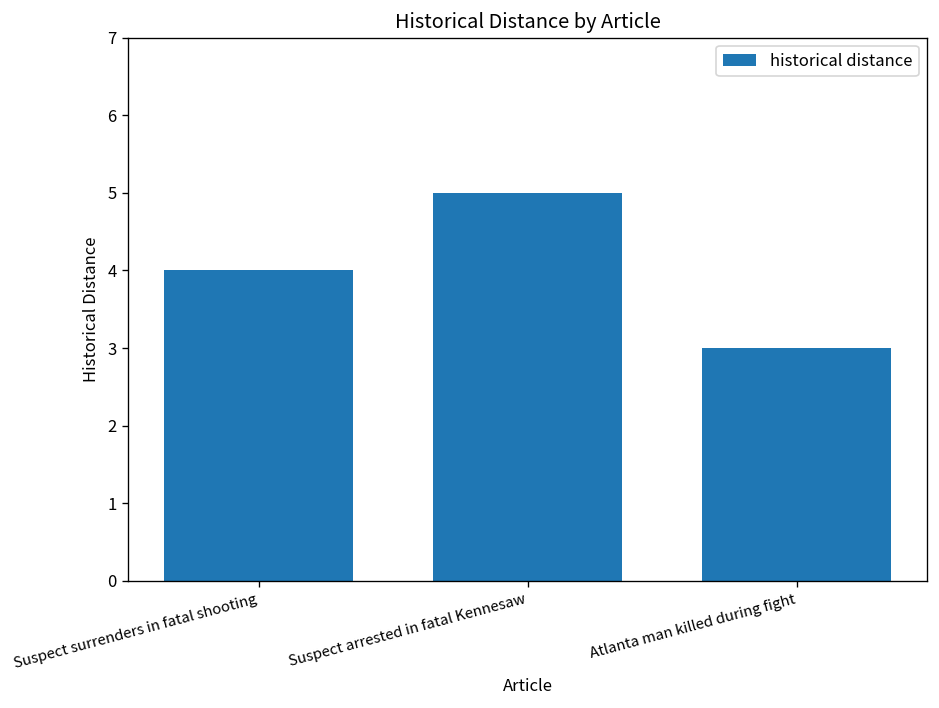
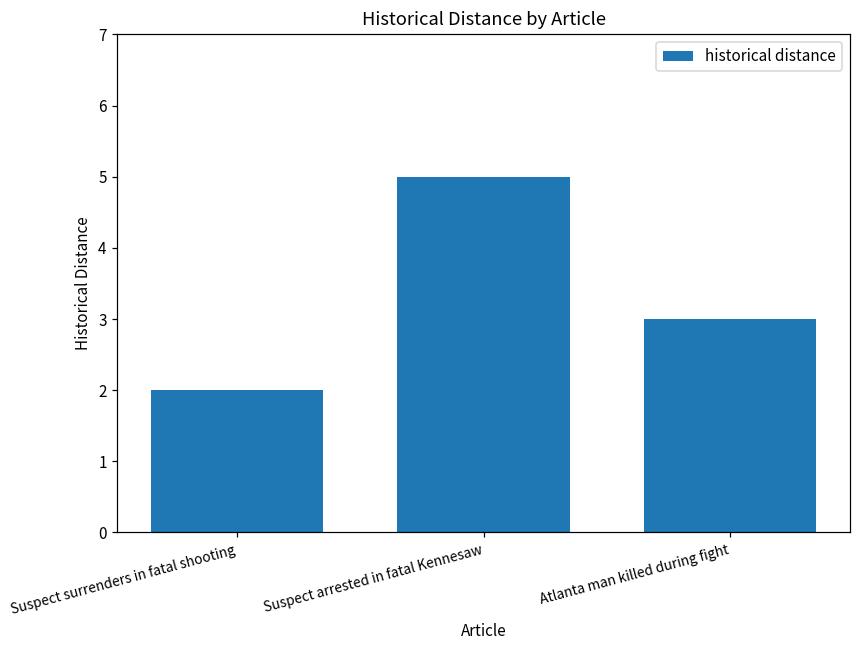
Suspect surrenders in fatal shooting: 4 -> 2
